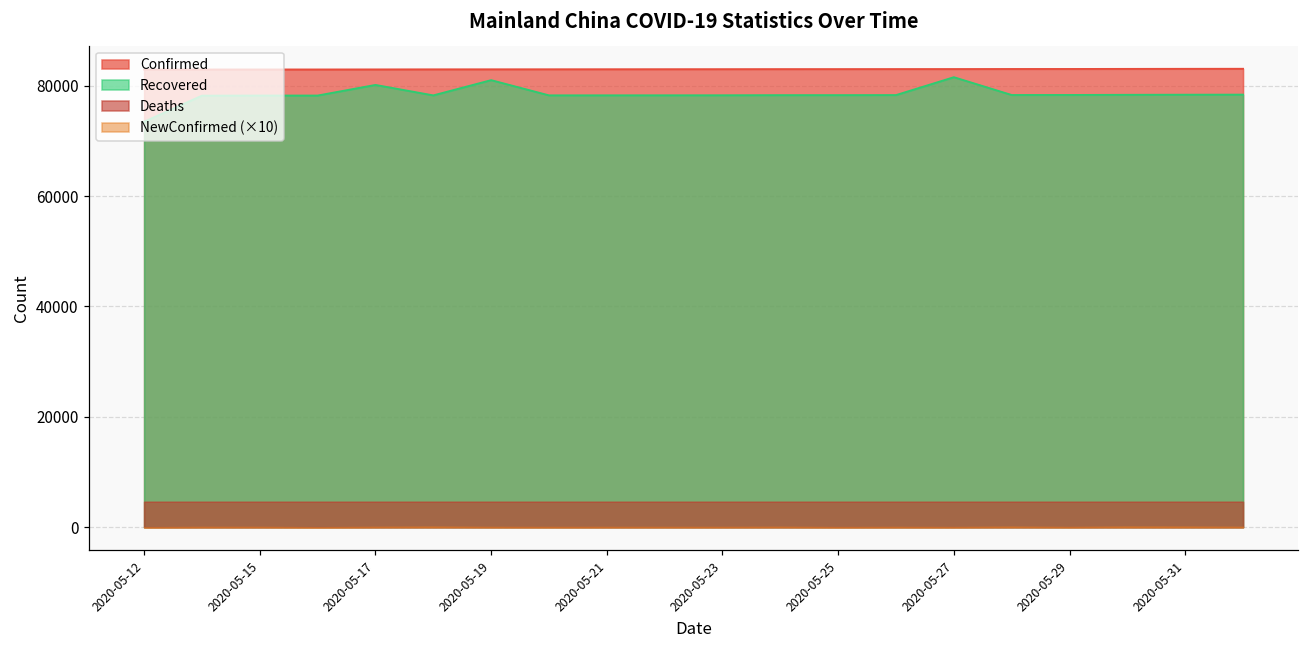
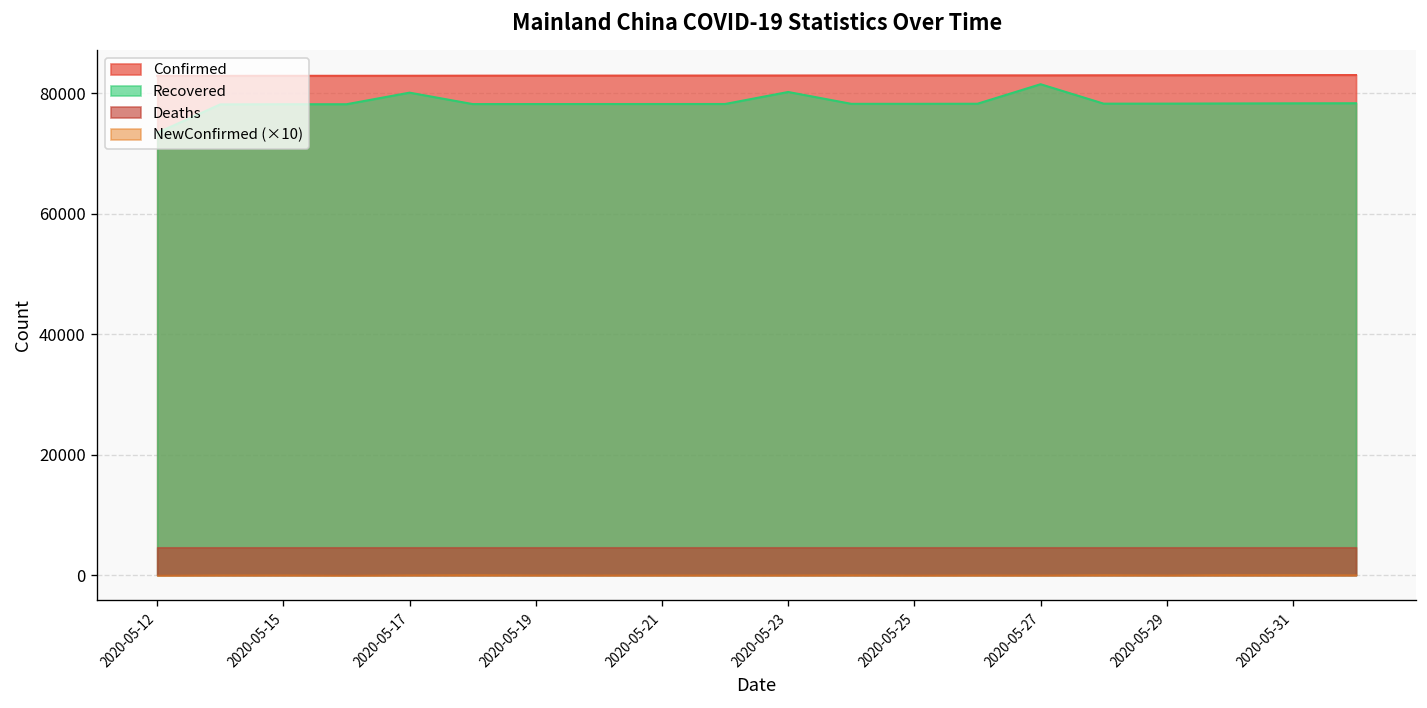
Recovered, 2020-05-19: 81000 -> 78000
Recovered, 2020-05-23: 78000 -> 80000
